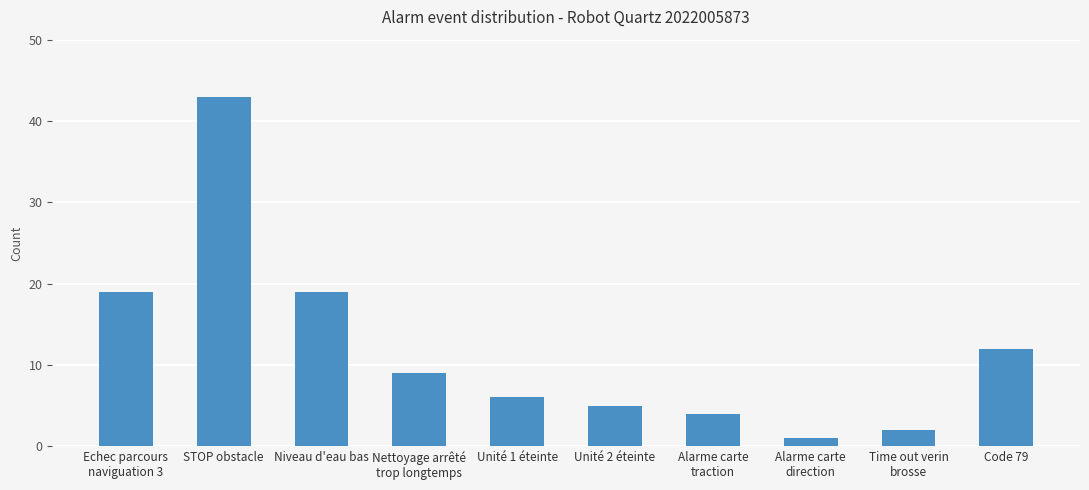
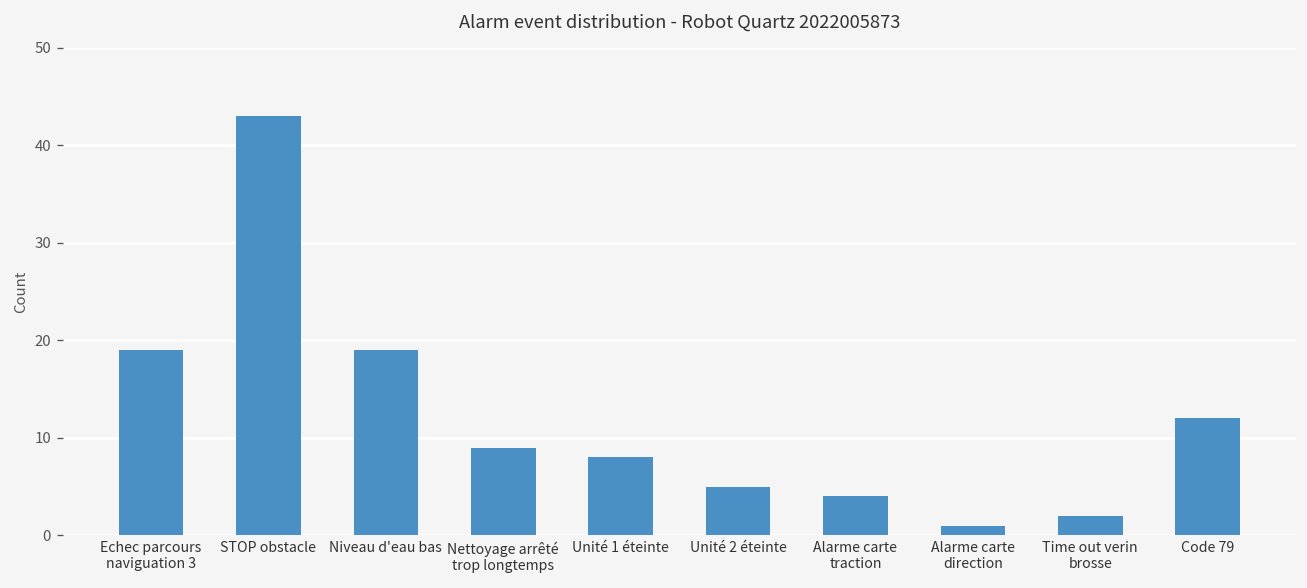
Unité 1 éteinte: 6 -> 8
